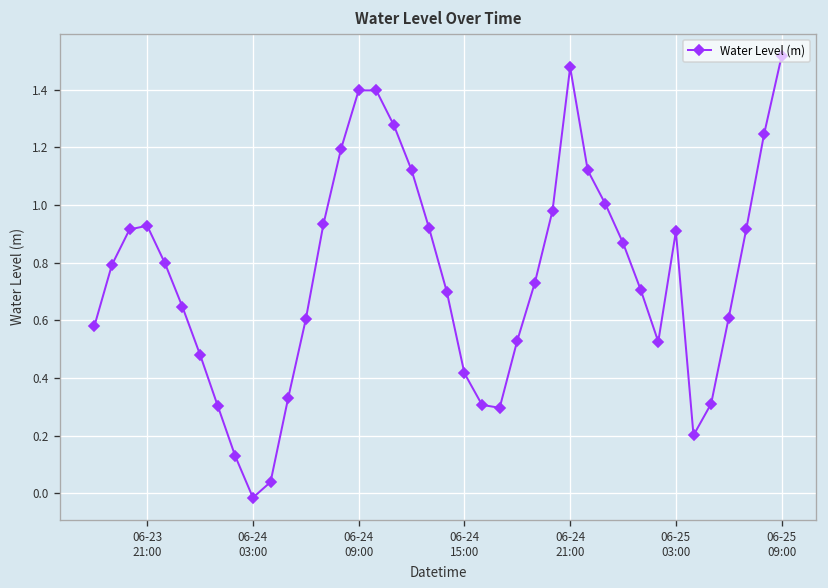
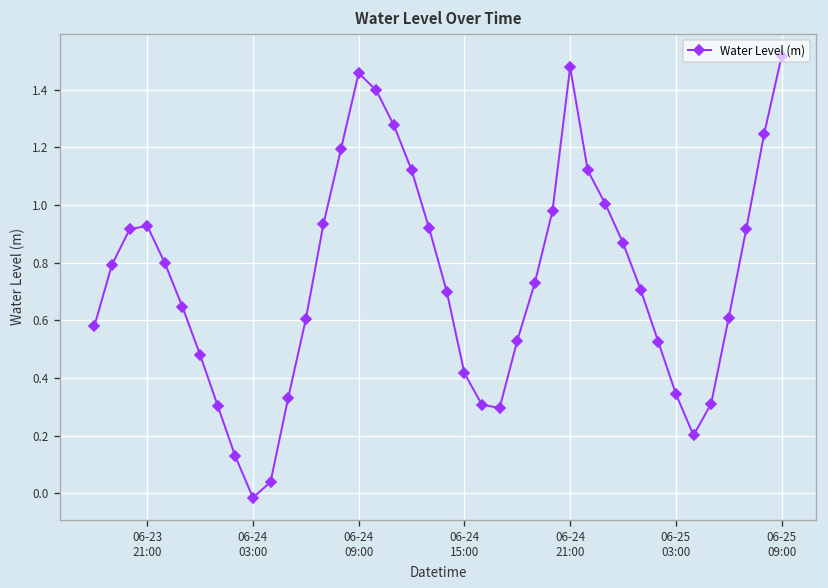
06-24 09:00: 1.40 -> 1.46
06-25 03:00: 0.91 -> 0.35
